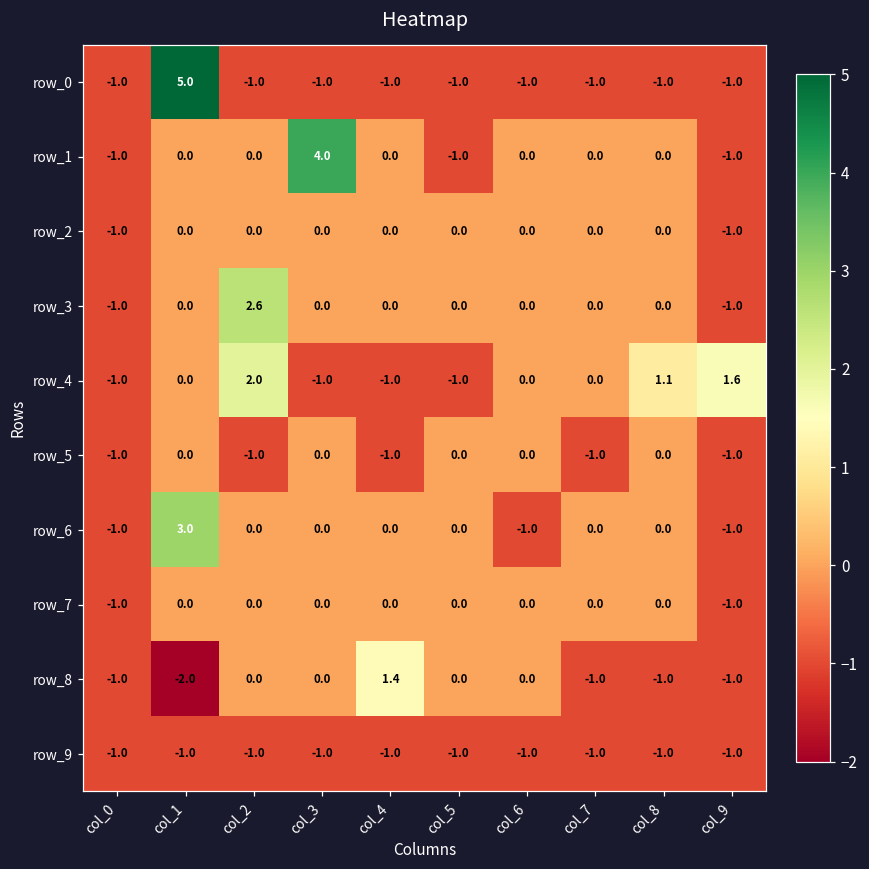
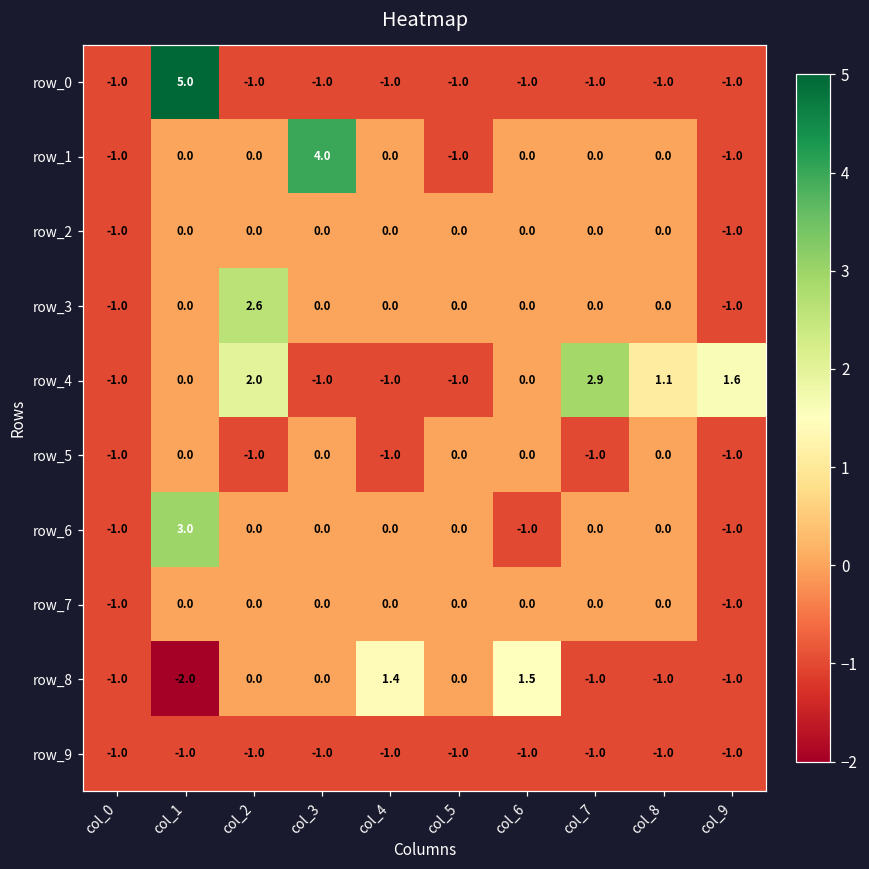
row_4, col_7: 0.0 -> 2.9
row_8, col_6: 0.0 -> 1.5
